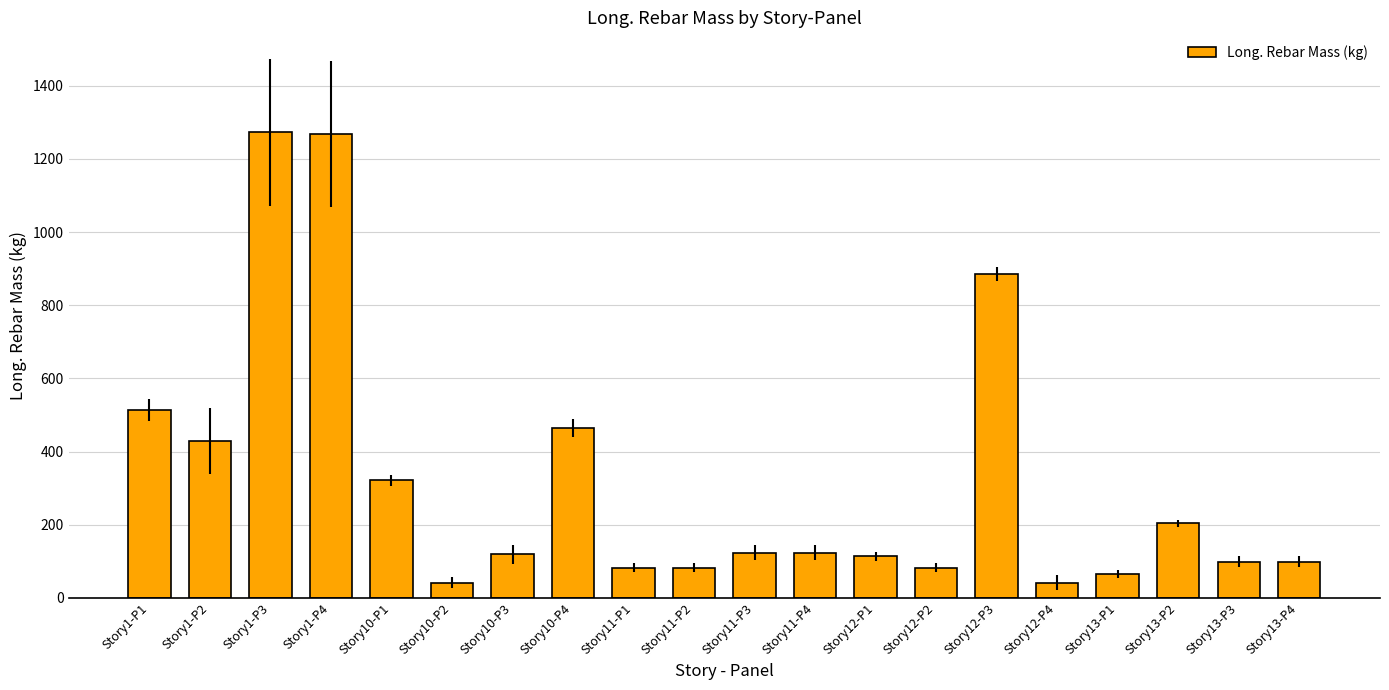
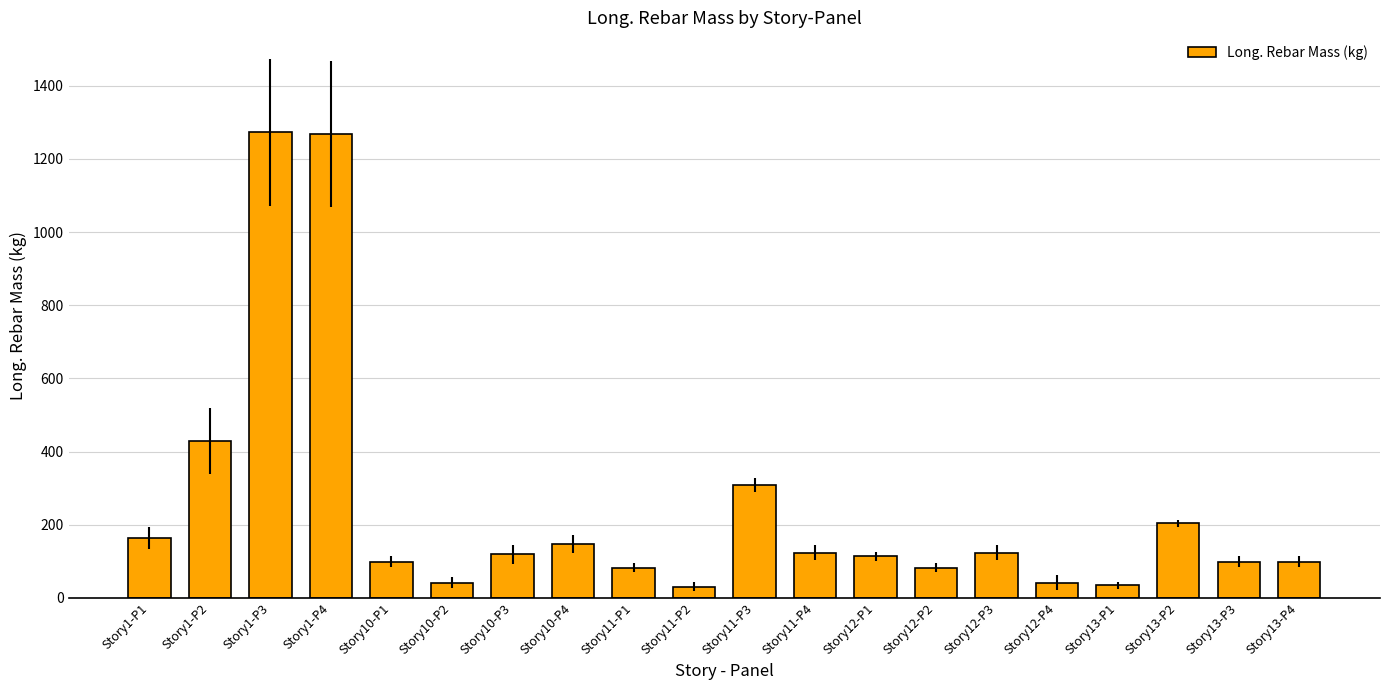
Story1-P1: 510 -> 160
Story10-P1: 320 -> 100
Story10-P4: 460 -> 150
Story11-P2: 80 -> 30
Story11-P3: 120 -> 310
Story12-P3: 890 -> 120
Story13-P1: 70 -> 30
